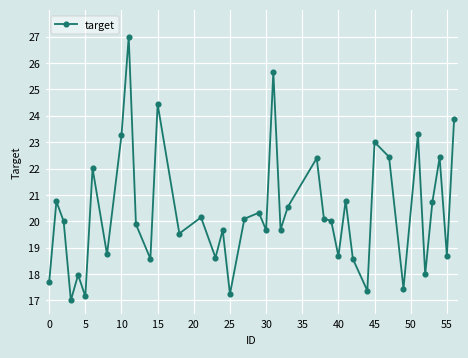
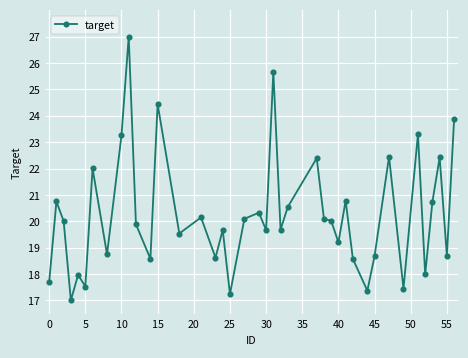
5: 17.1 -> 17.5
40: 18.7 -> 19.2
45: 23.0 -> 18.7
